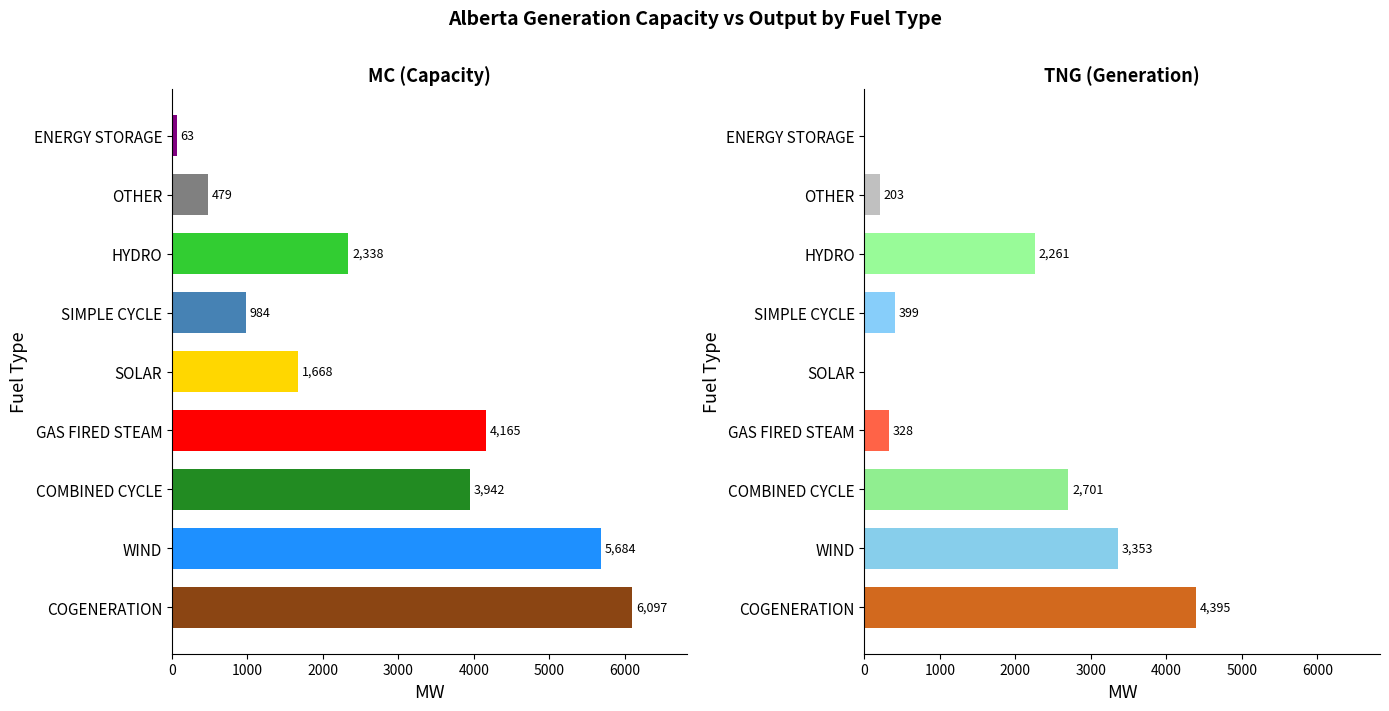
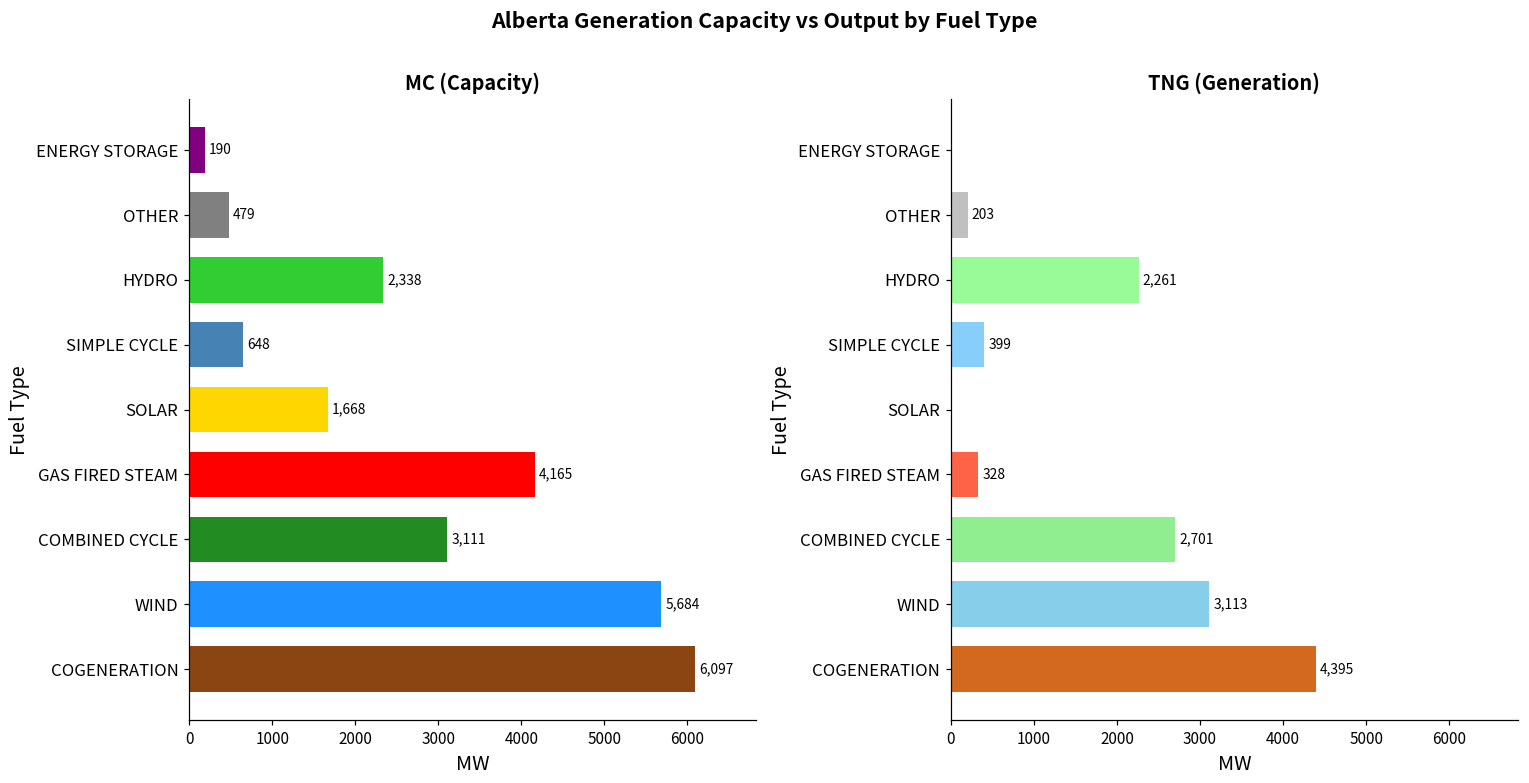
MC (Capacity), ENERGY STORAGE: 63 -> 190
MC (Capacity), SIMPLE CYCLE: 984 -> 648
MC (Capacity), COMBINED CYCLE: 3,942 -> 3,111
TNG (Generation), WIND: 3,353 -> 3,113
